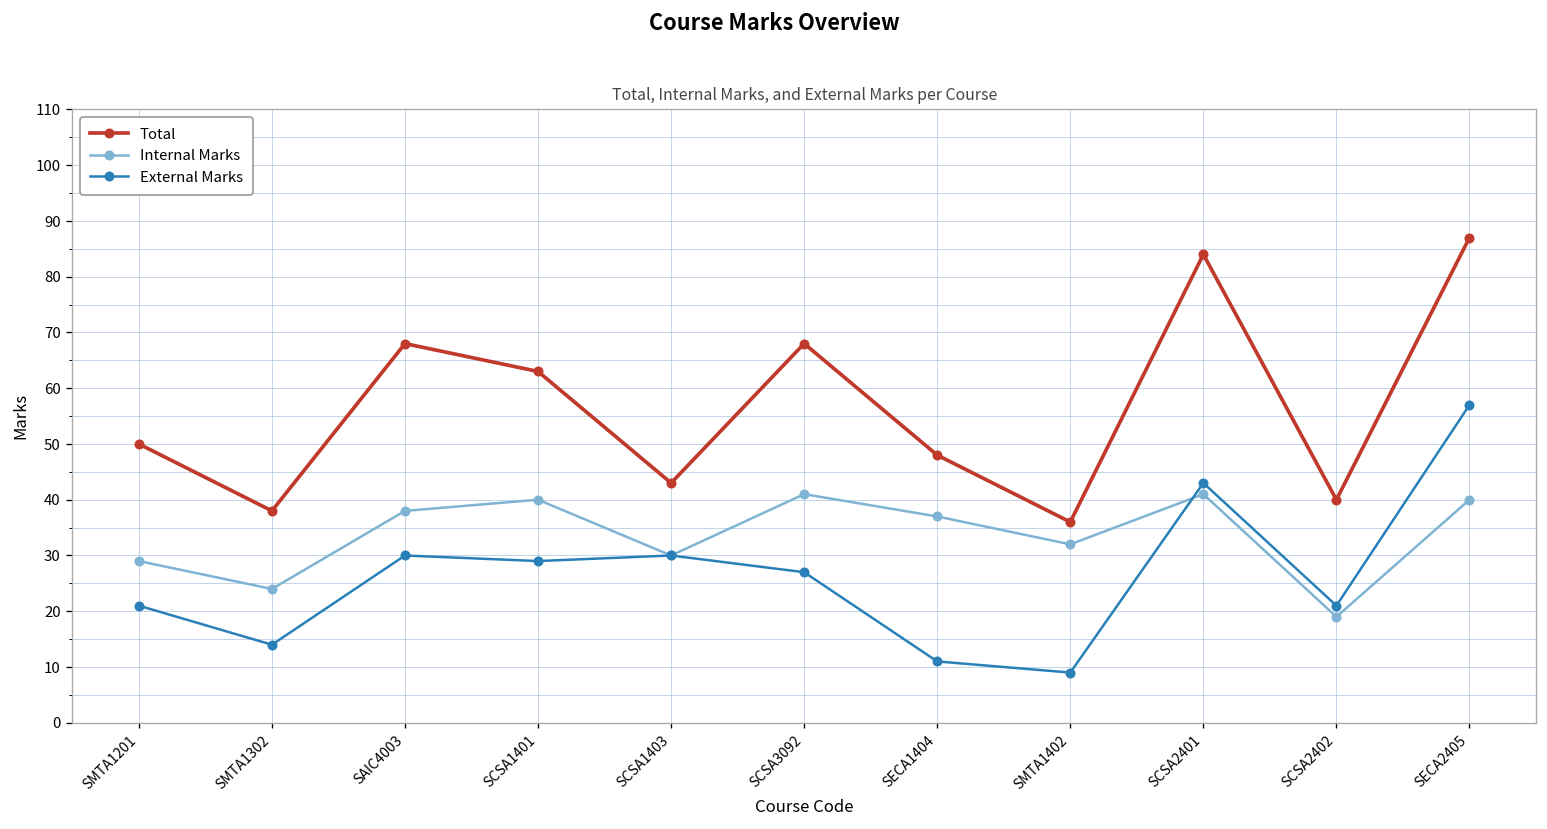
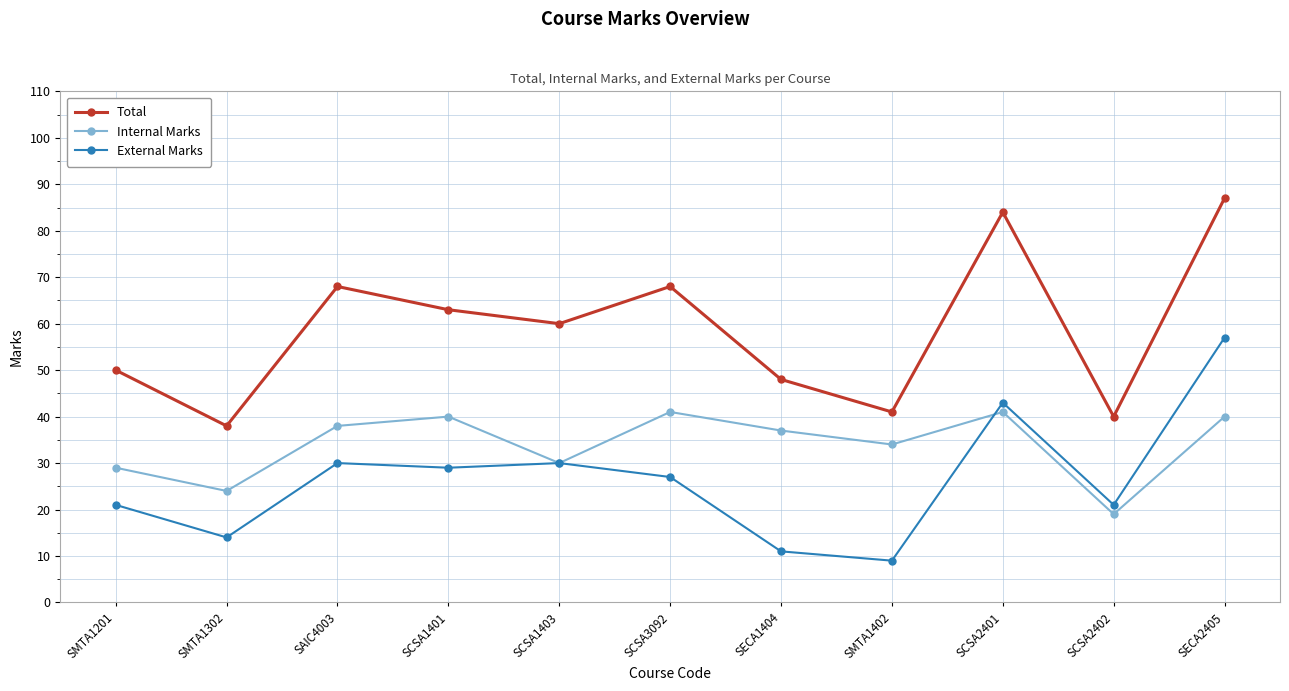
Total, SCSA1403: 43 -> 60
Total, SMTA1402: 36 -> 41
Internal Marks, SMTA1402: 32 -> 34
